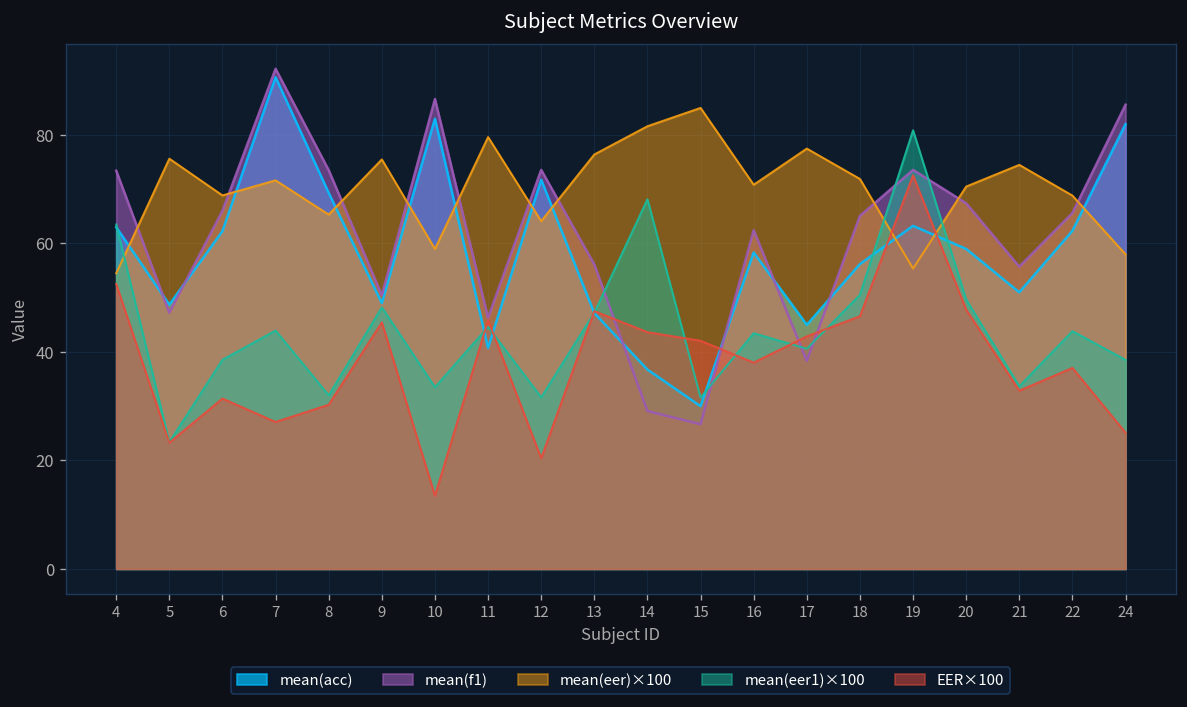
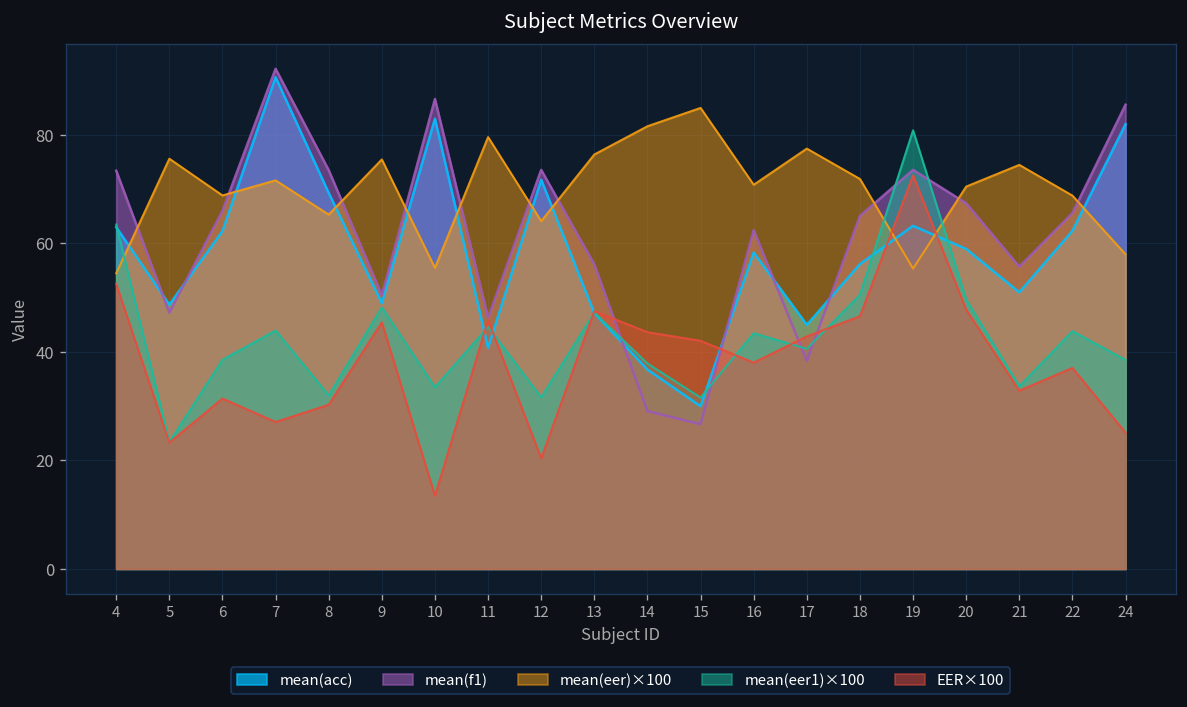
mean(eer)×100, 10: 59 -> 56
mean(eer1)×100, 14: 68 -> 38
